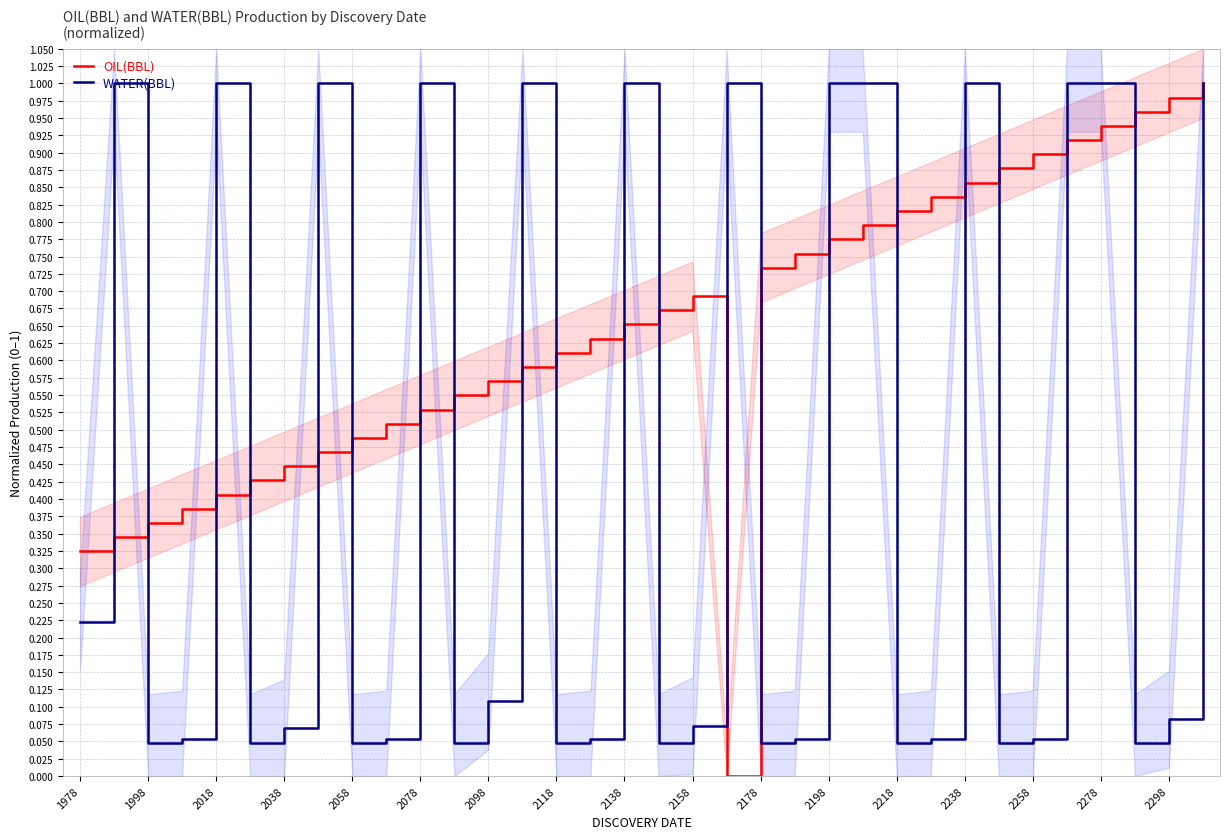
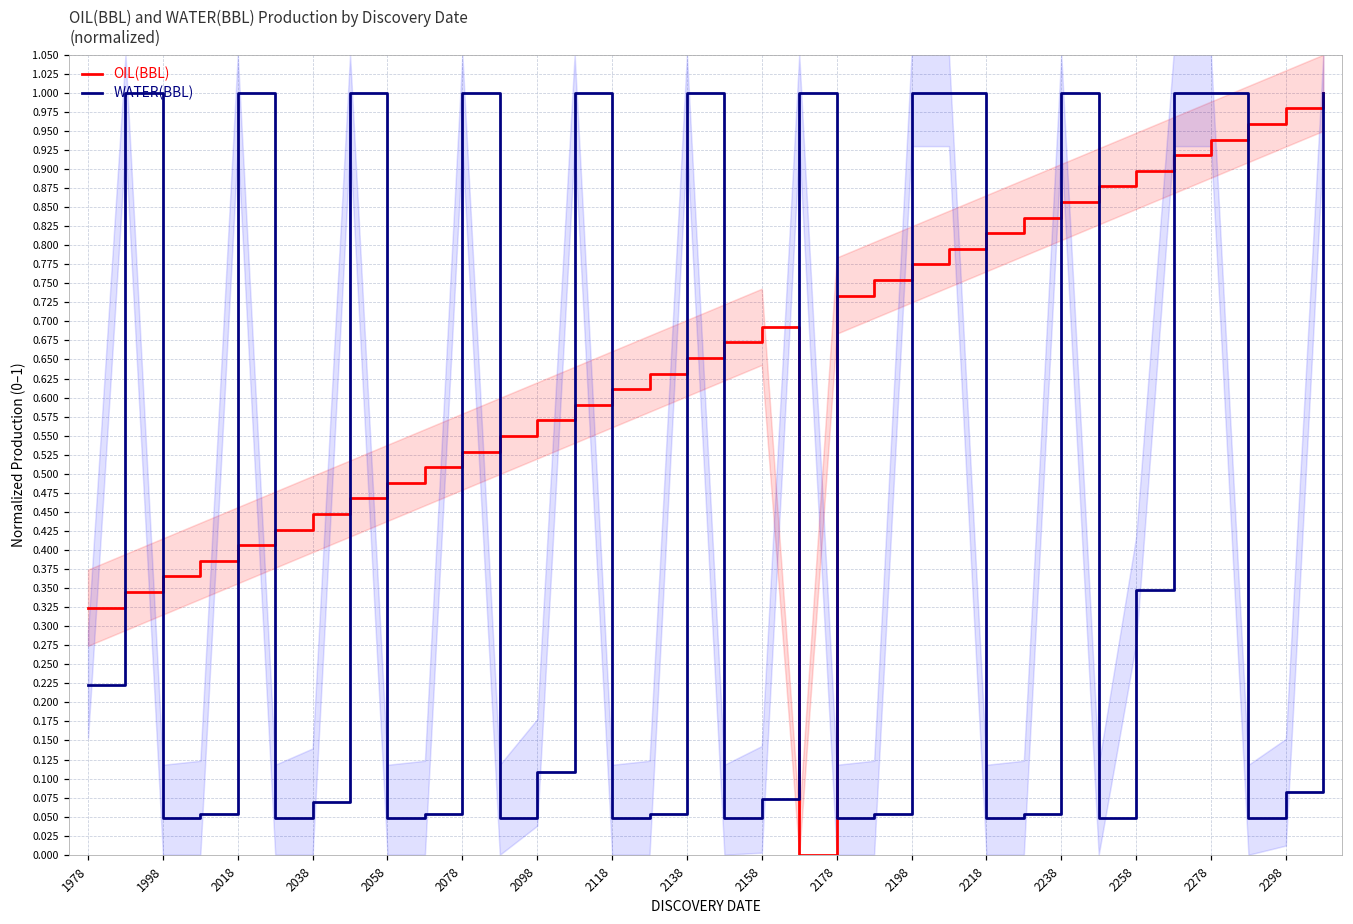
WATER(BBL), 2258: 0.05 -> 0.35
